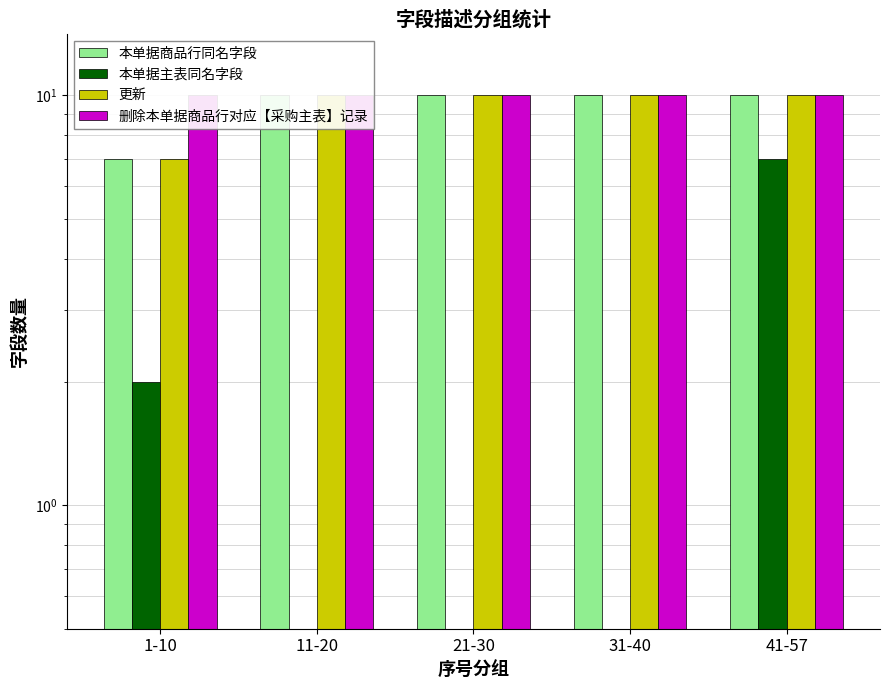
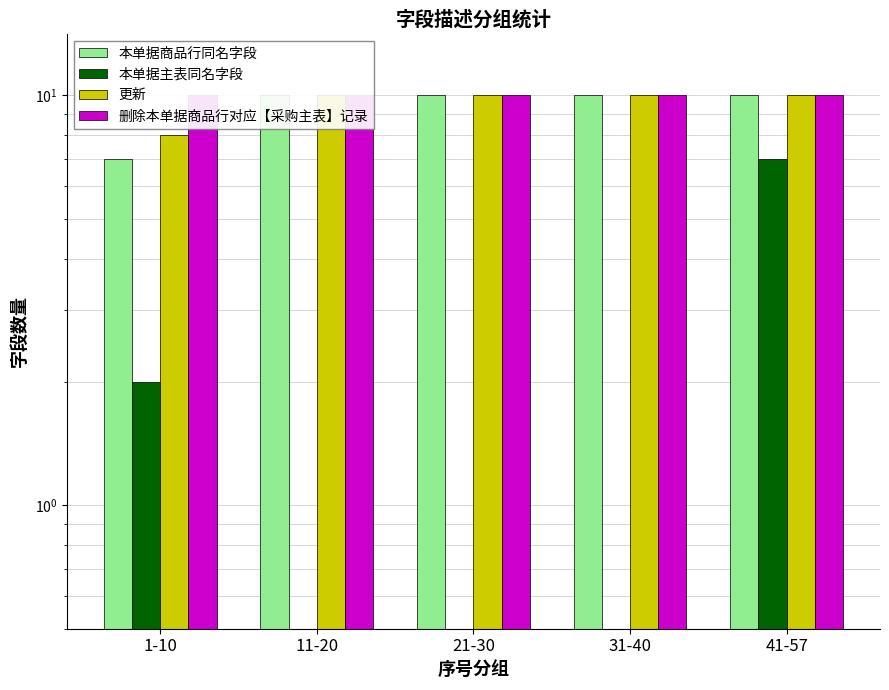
更新, 1-10: 7 -> 8
